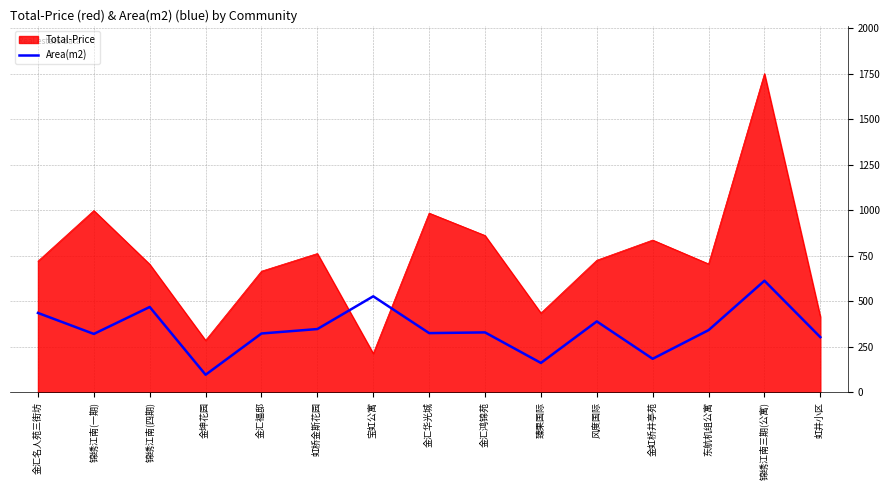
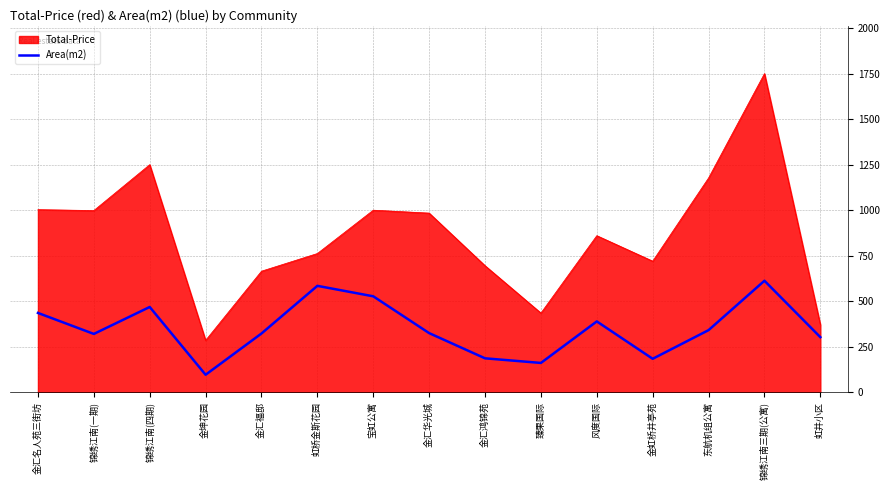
Total-Price, 金汇名人苑三街坊: 720 -> 1000
Total-Price, 锦绣江南(四期): 700 -> 1250
Area(m2), 虹桥金斯花园: 350 -> 580
Total-Price, 宝虹公寓: 210 -> 1000
Total-Price, 金汇鸿锦苑: 860 -> 700
Area(m2), 金汇鸿锦苑: 330 -> 190
Total-Price, 风度国际: 730 -> 860
Total-Price, 金虹桥井亭苑: 840 -> 720
Total-Price, 东航机组公寓: 710 -> 1180
Total-Price, 虹井小区: 420 -> 370
